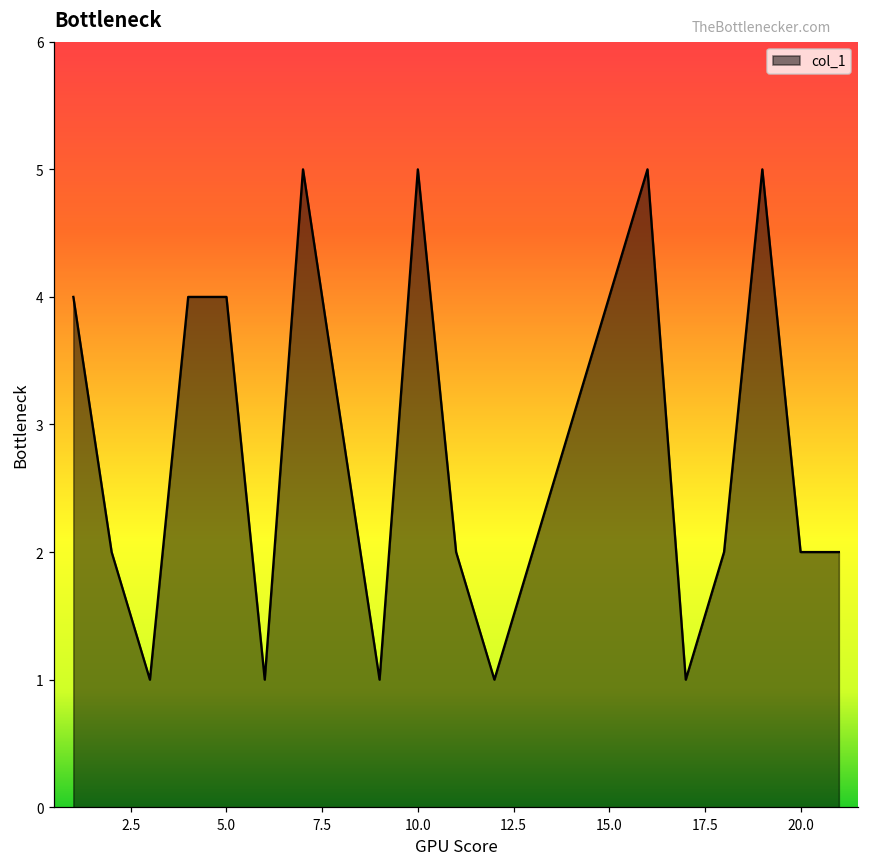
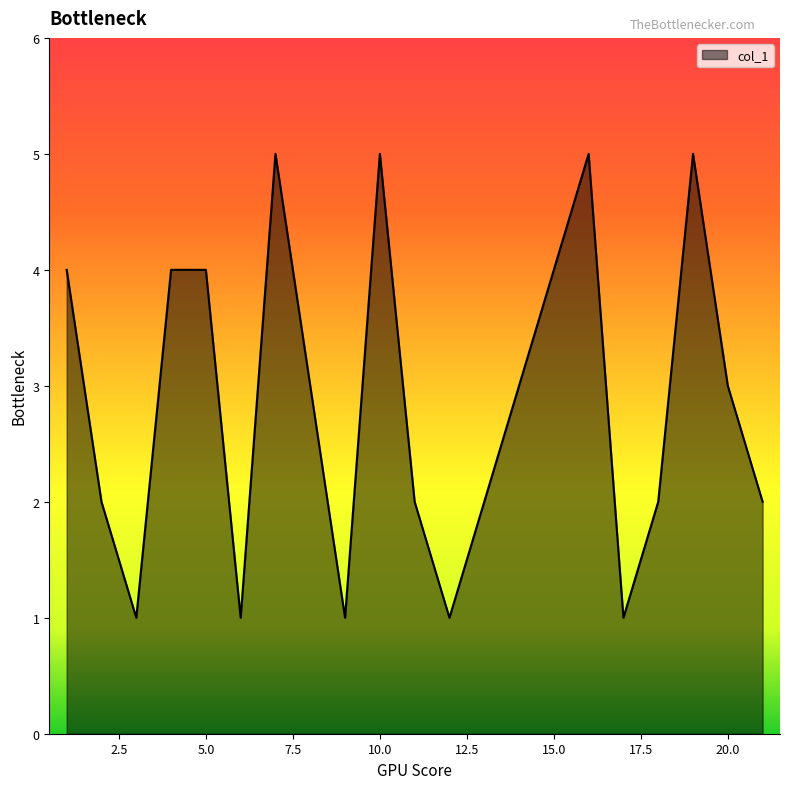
20.0: 2 -> 3
